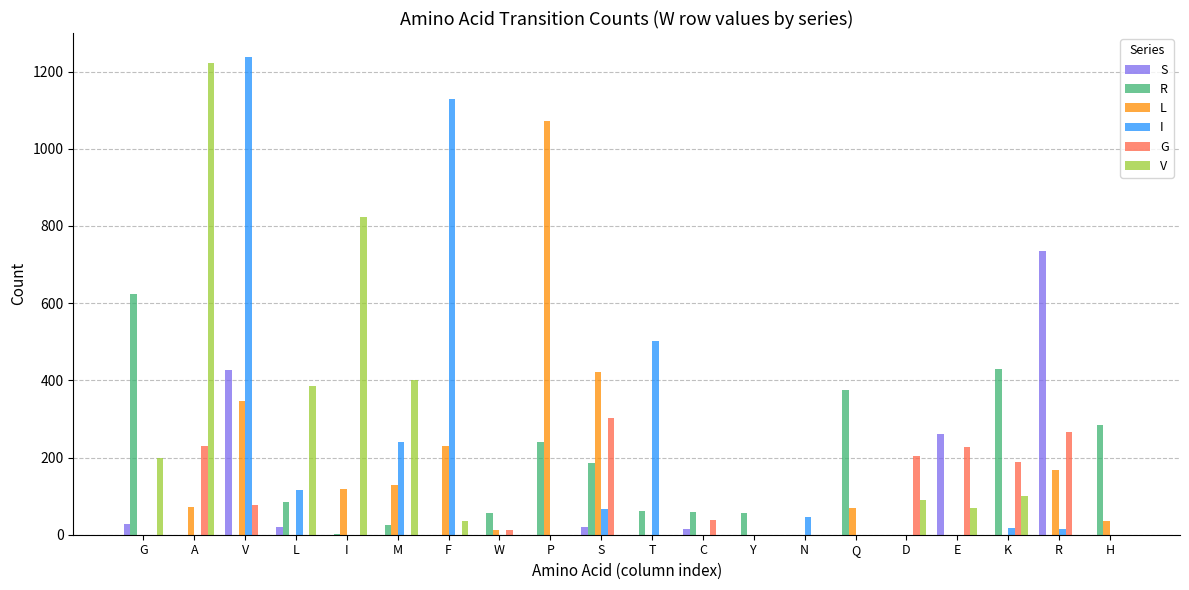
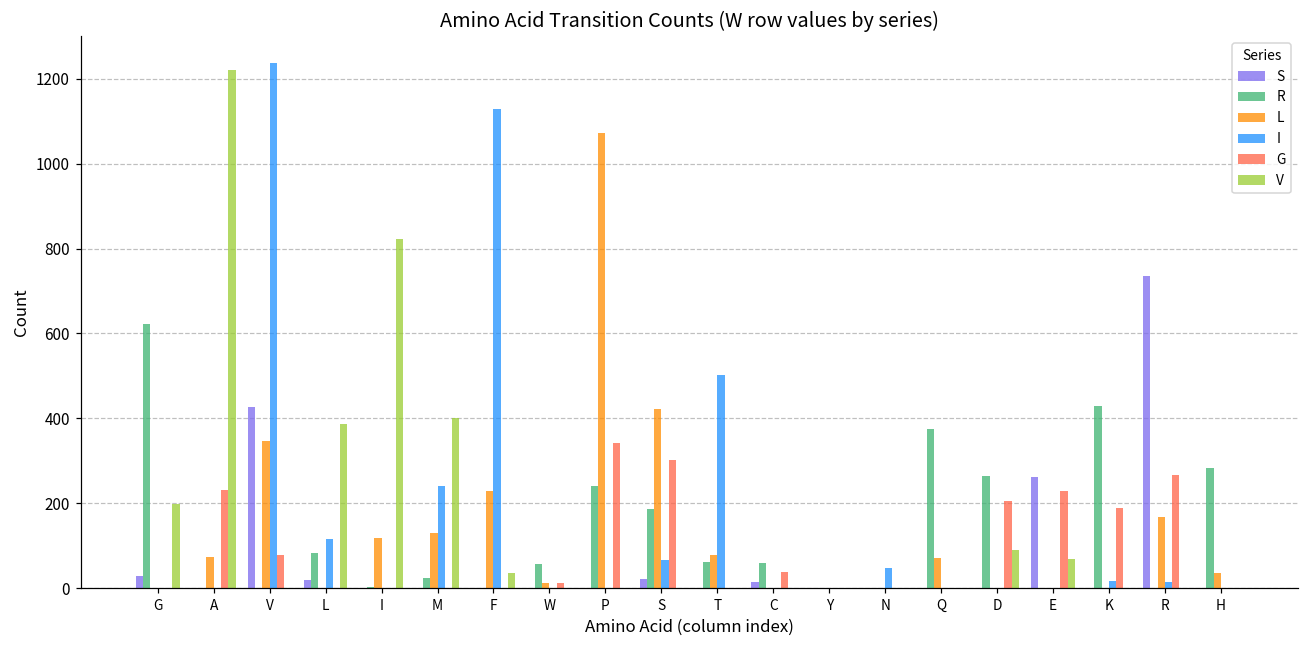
G, P: 0 -> 340
L, T: 0 -> 80
R, Y: 60 -> 0
R, D: 0 -> 260
V, K: 100 -> 0
